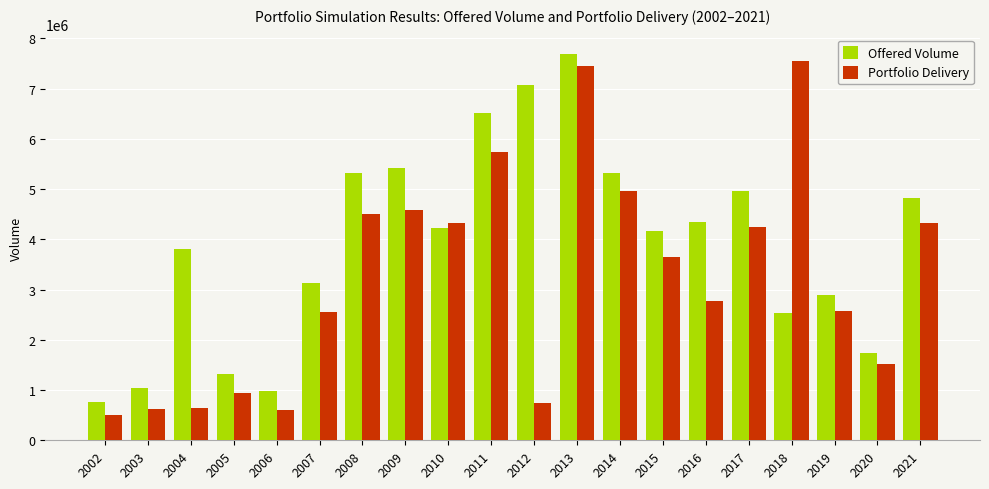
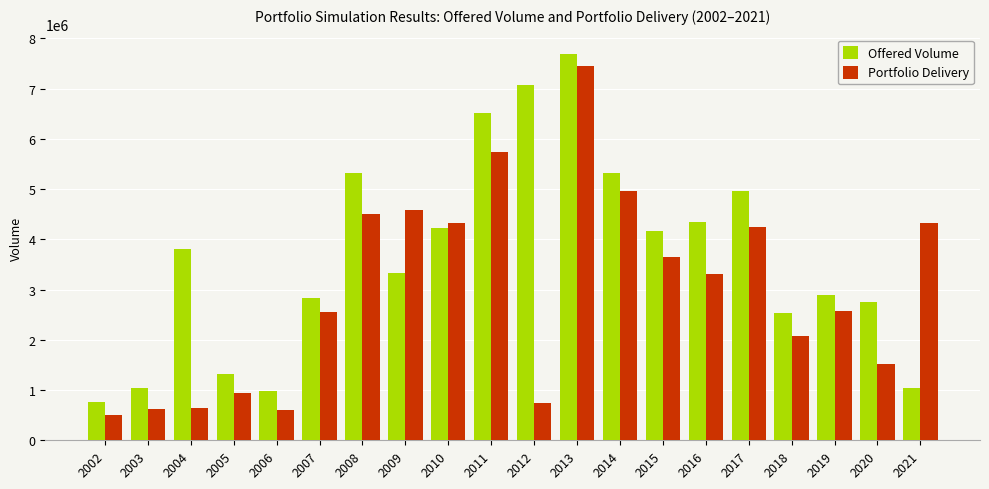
Offered Volume, 2007: 3100000 -> 2800000
Offered Volume, 2009: 5400000 -> 3300000
Portfolio Delivery, 2016: 2800000 -> 3300000
Portfolio Delivery, 2018: 7500000 -> 2100000
Offered Volume, 2020: 1700000 -> 2700000
Offered Volume, 2021: 4800000 -> 1000000
